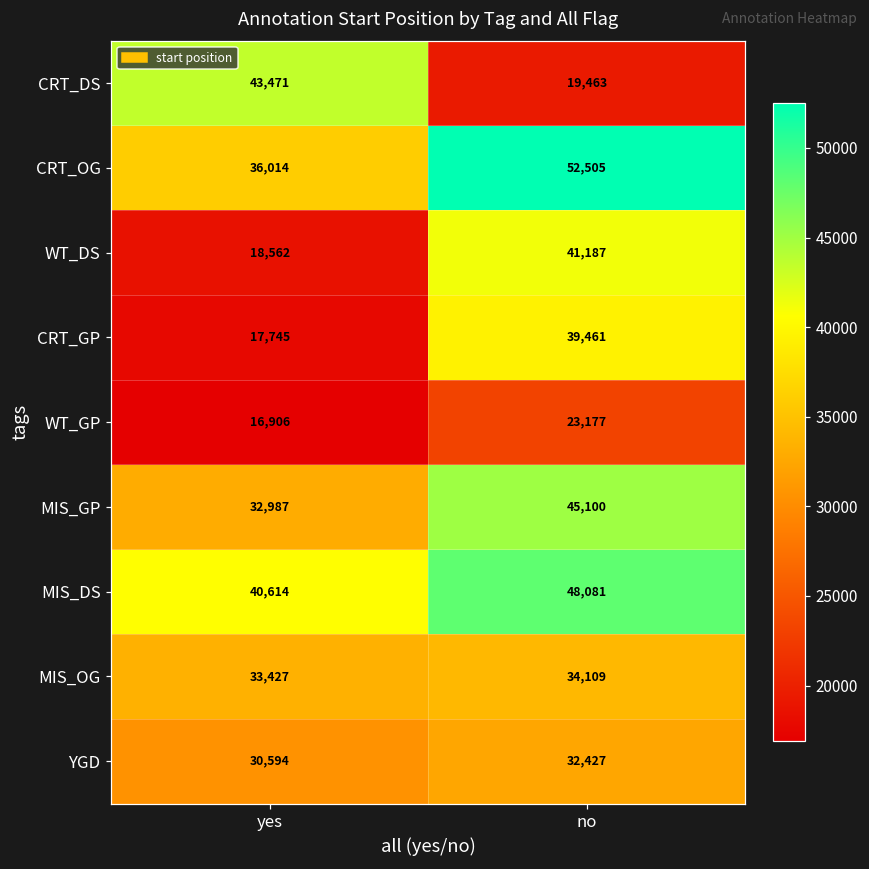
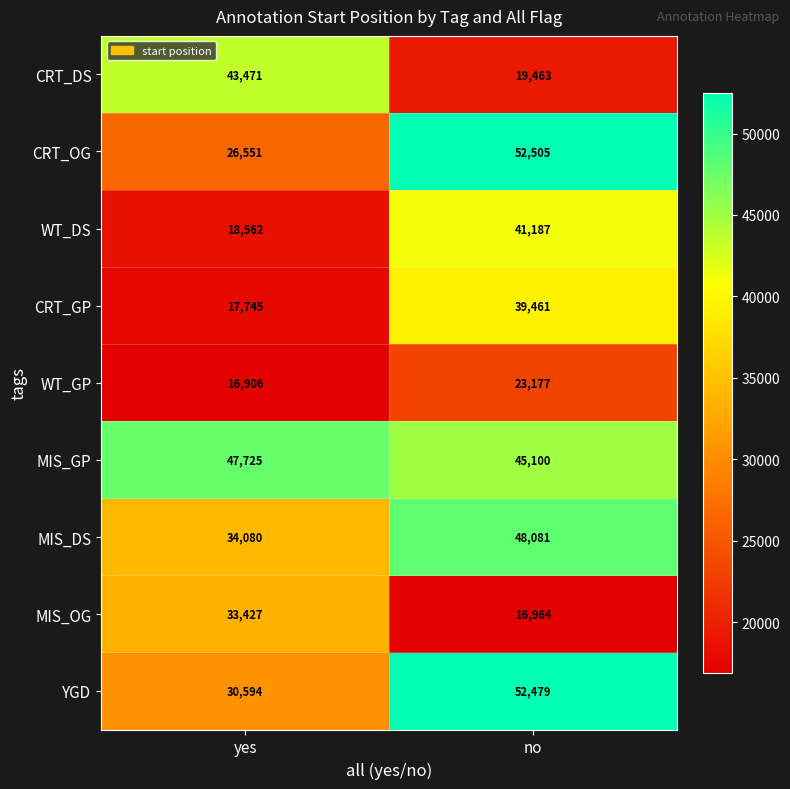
CRT_OG, yes: 36,014 -> 26,551
MIS_GP, yes: 32,987 -> 47,725
MIS_DS, yes: 40,614 -> 34,080
MIS_OG, no: 34,109 -> 16,964
YGD, no: 32,427 -> 52,479
